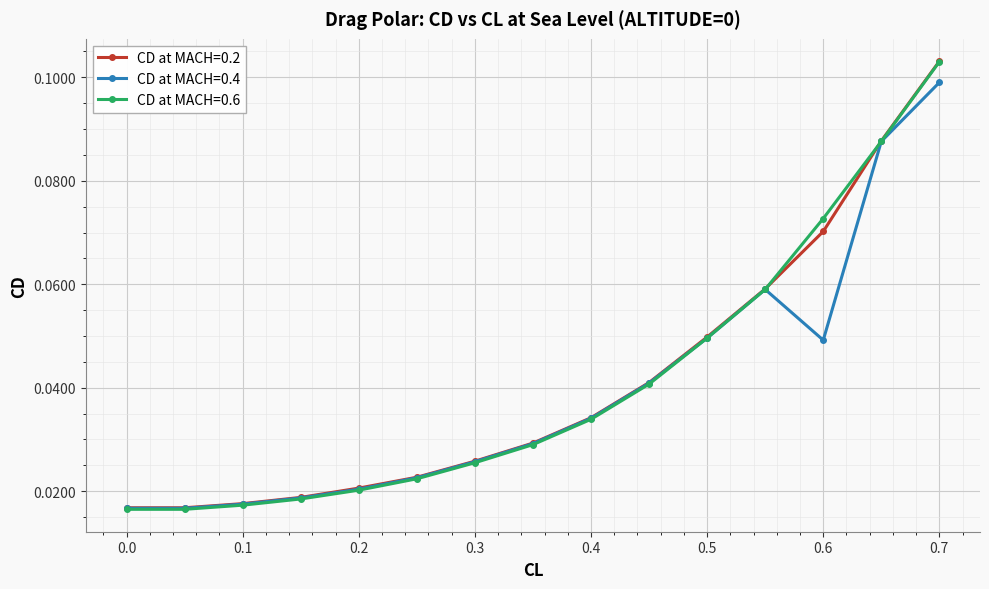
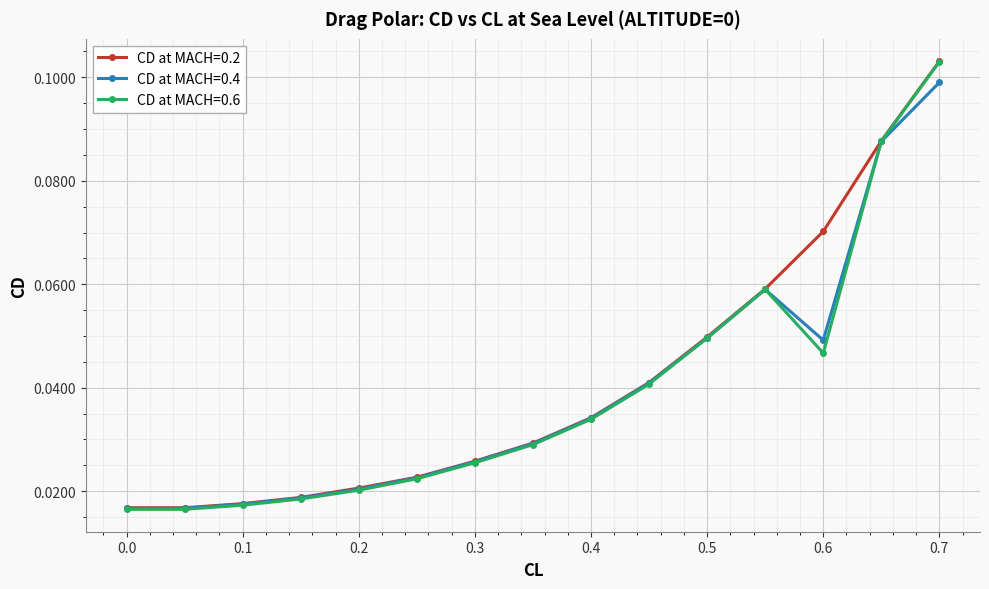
CD at MACH=0.6, 0.6: 0.073 -> 0.047
